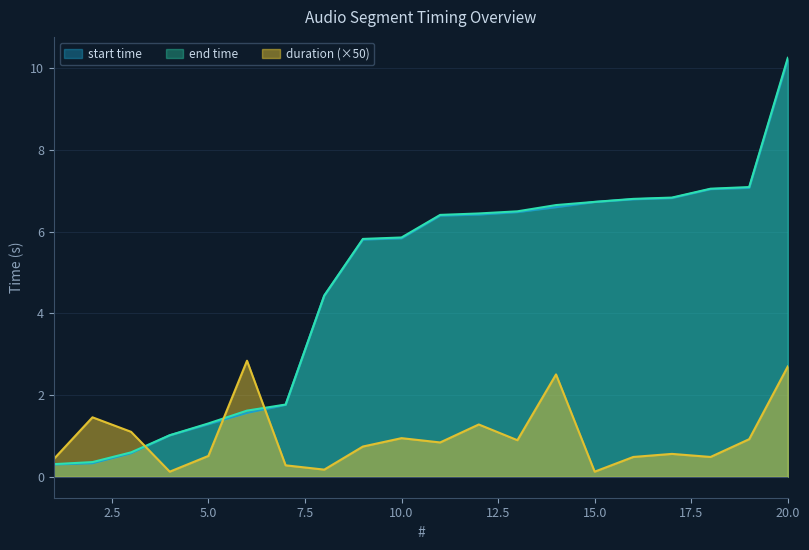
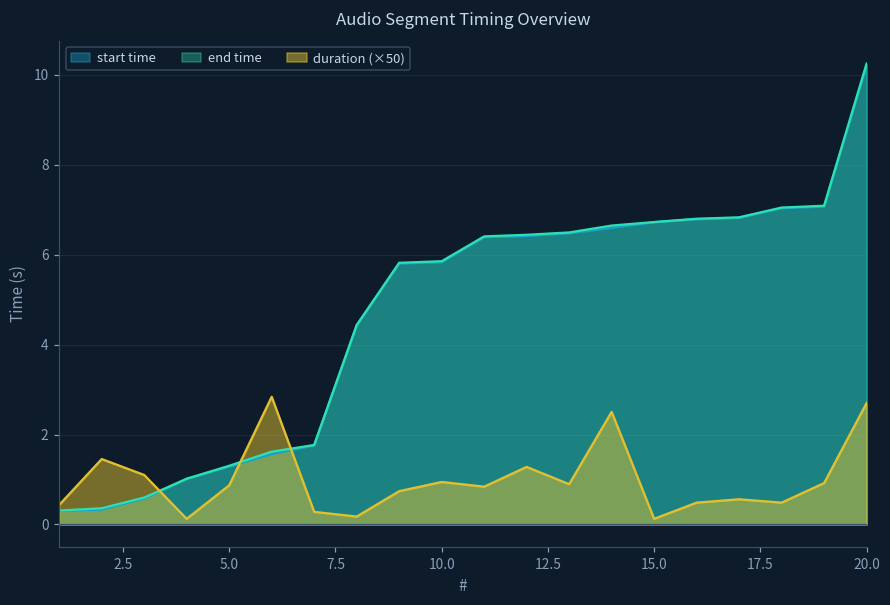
duration (×50), 5.0: 0.5 -> 0.9
